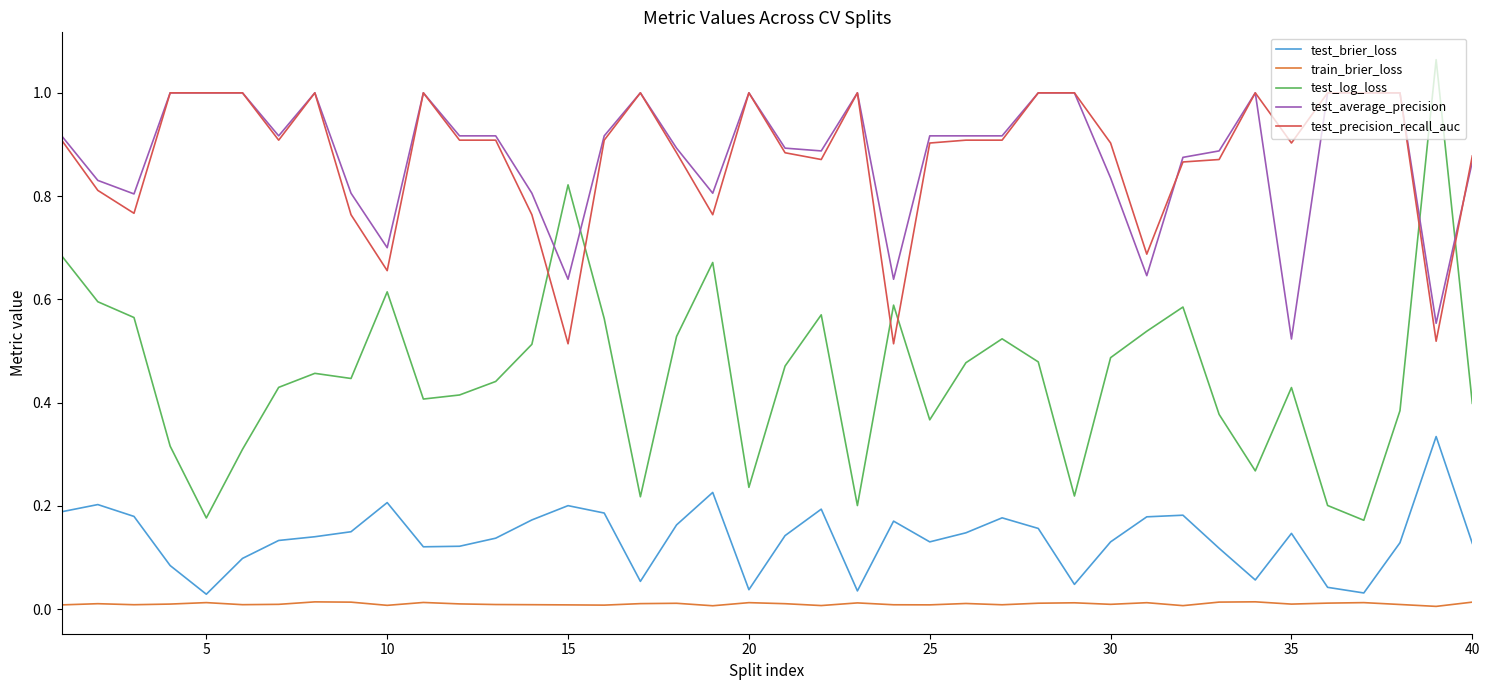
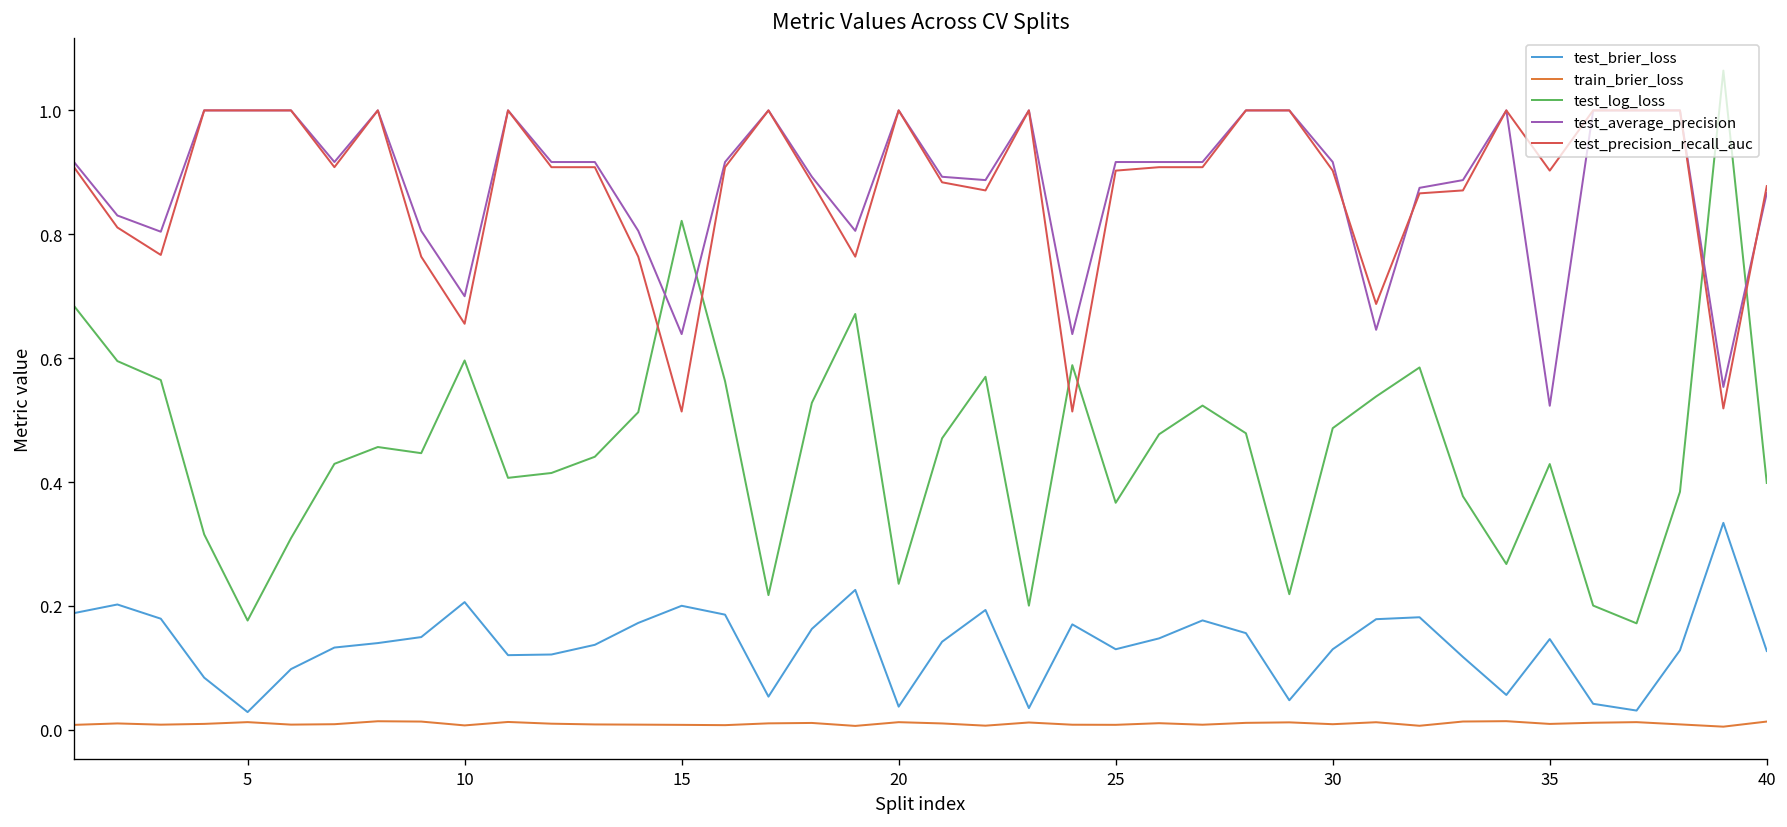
test_log_loss, 10: 0.61 -> 0.60
test_average_precision, 30: 0.84 -> 0.92
